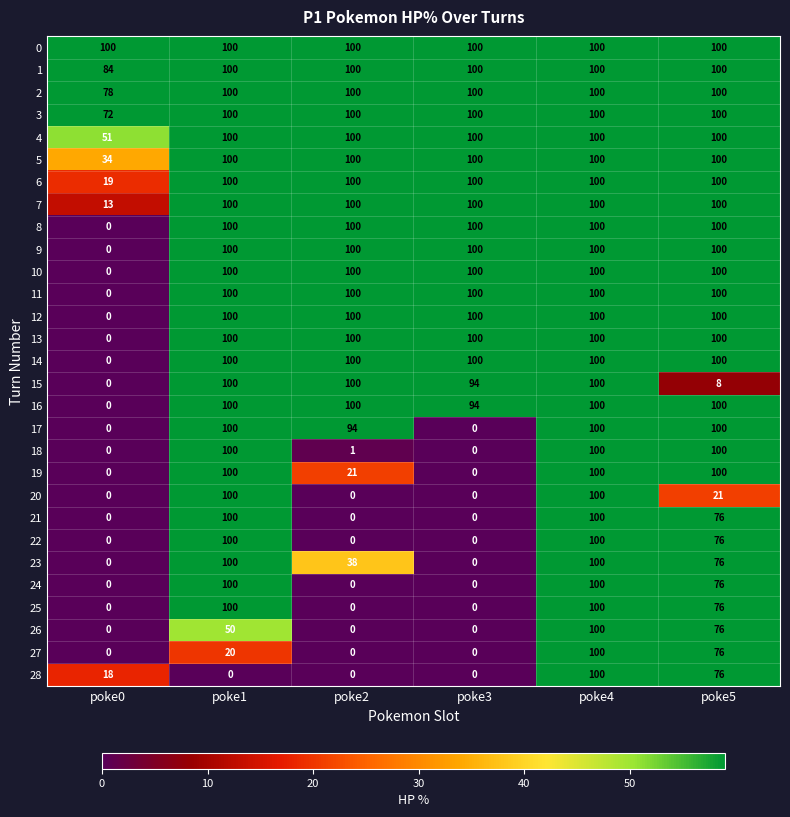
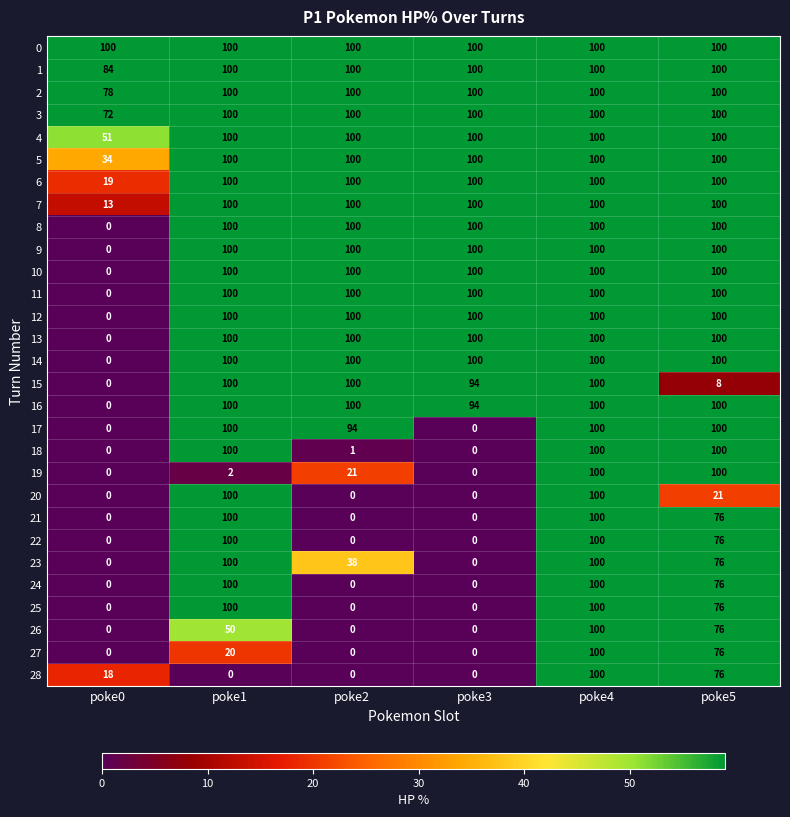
19, poke1: 100 -> 2
